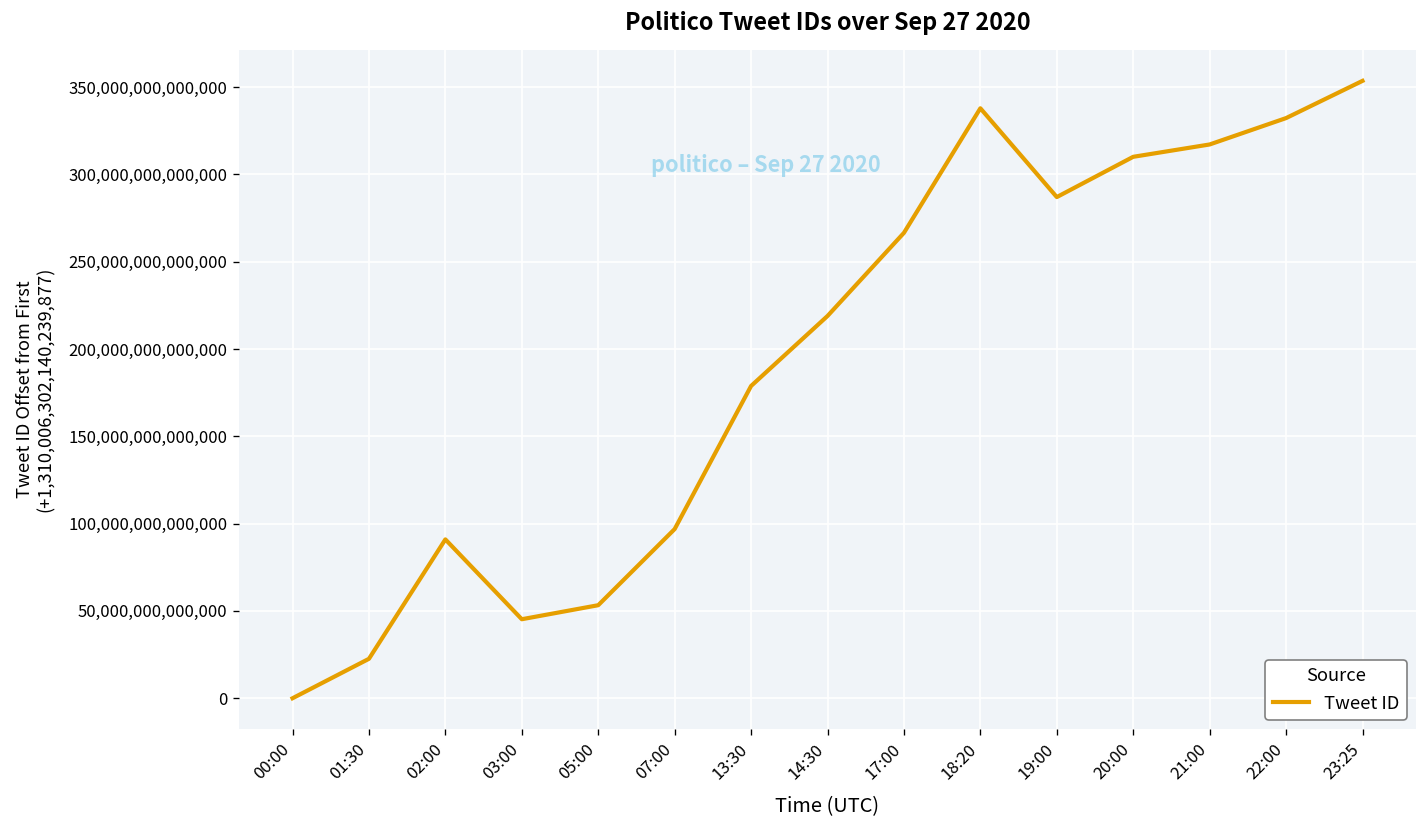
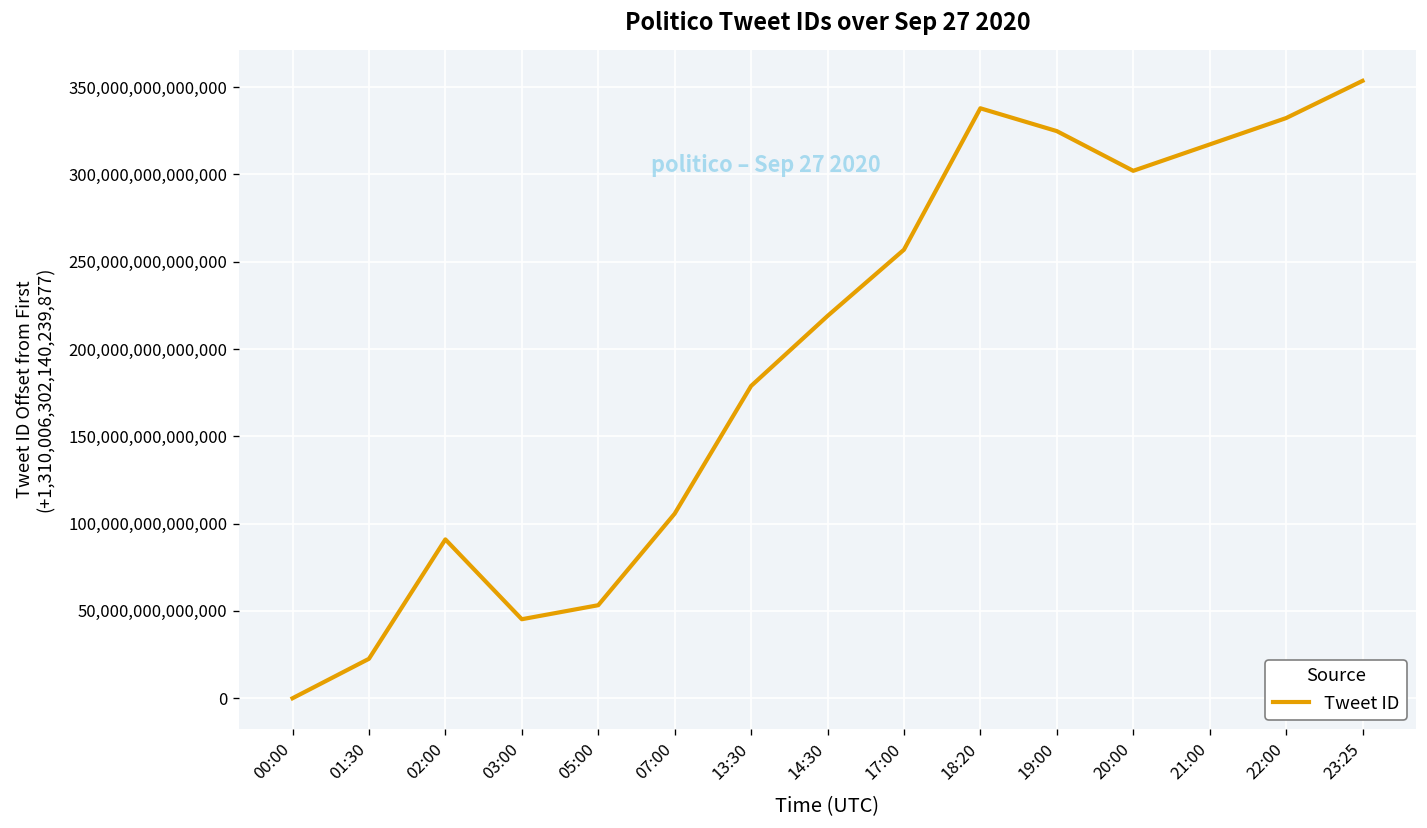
07:00: 97,000,000,000,000 -> 106,000,000,000,000
17:00: 267,000,000,000,000 -> 257,000,000,000,000
19:00: 287,000,000,000,000 -> 325,000,000,000,000
20:00: 310,000,000,000,000 -> 302,000,000,000,000
